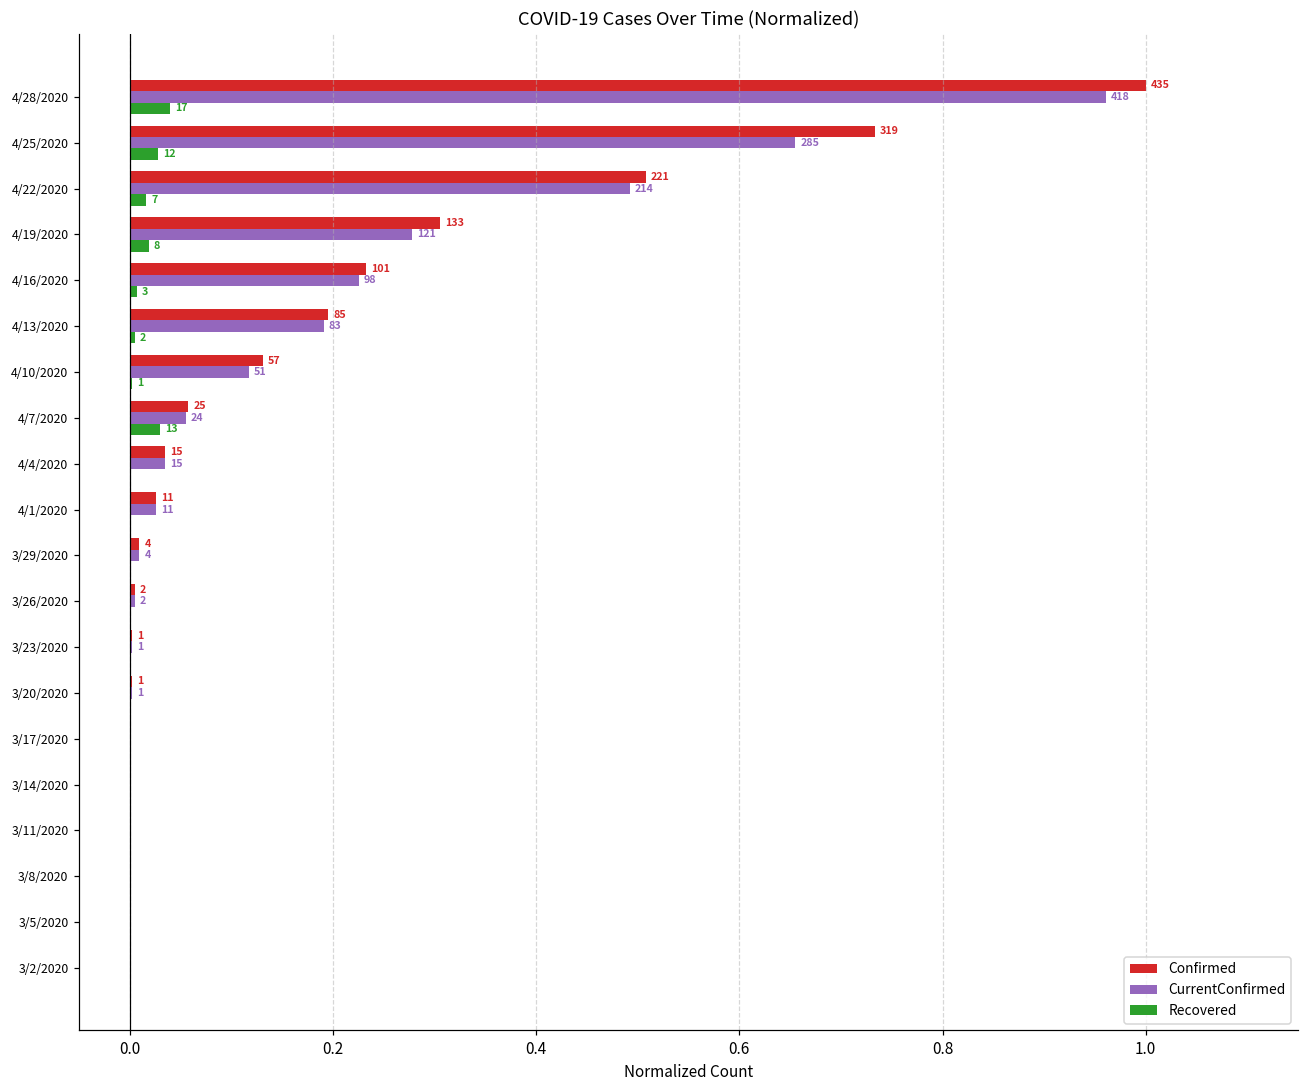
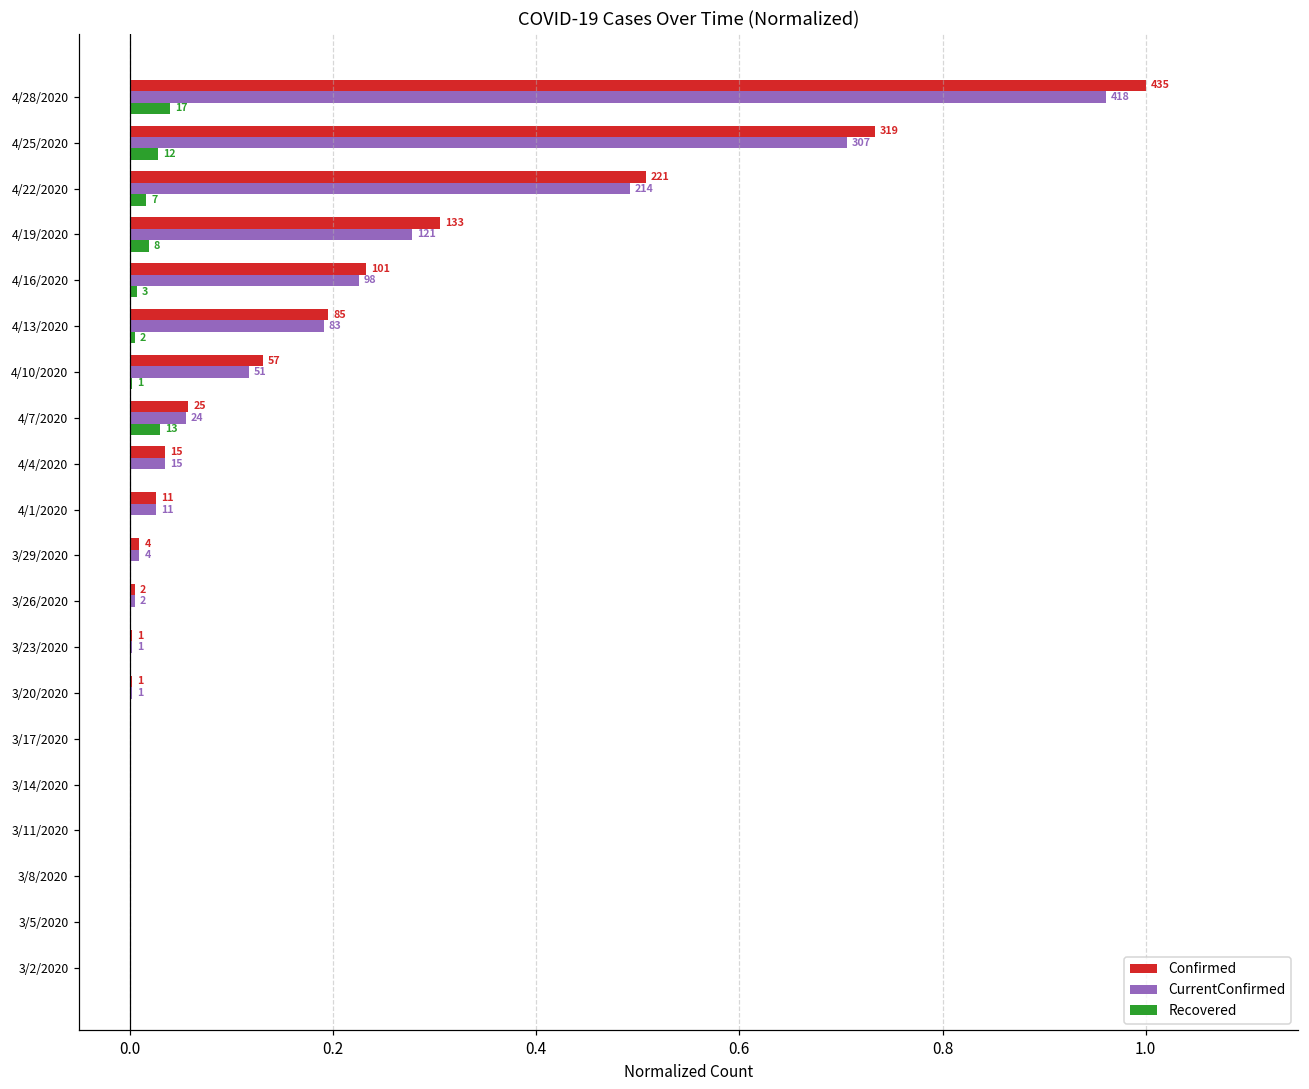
CurrentConfirmed, 4/25/2020: 285 -> 307
